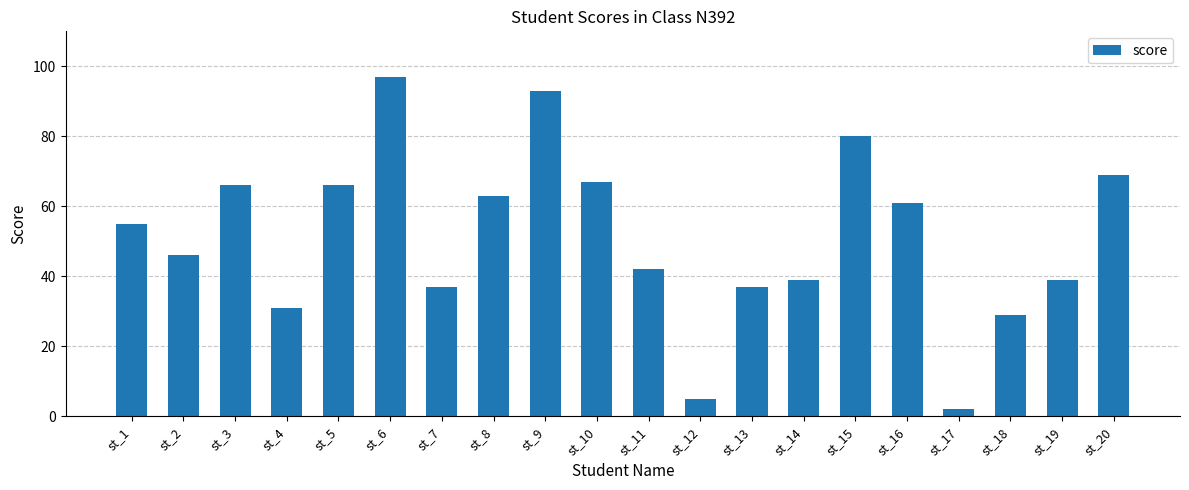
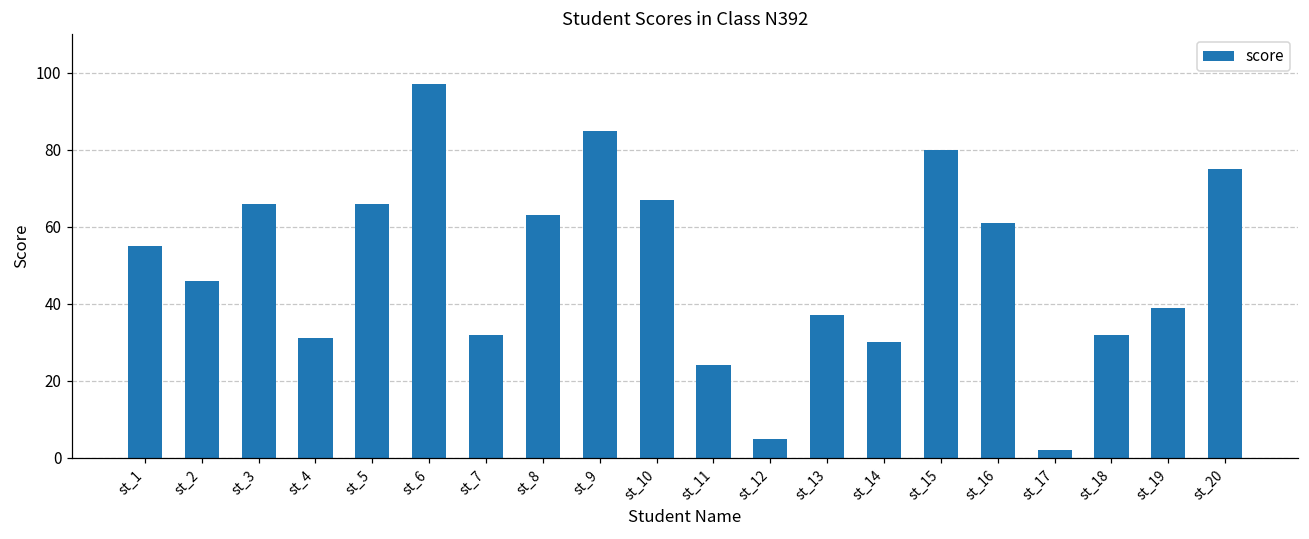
st_7: 37 -> 32
st_9: 93 -> 85
st_11: 42 -> 24
st_14: 39 -> 30
st_18: 29 -> 32
st_20: 69 -> 75
